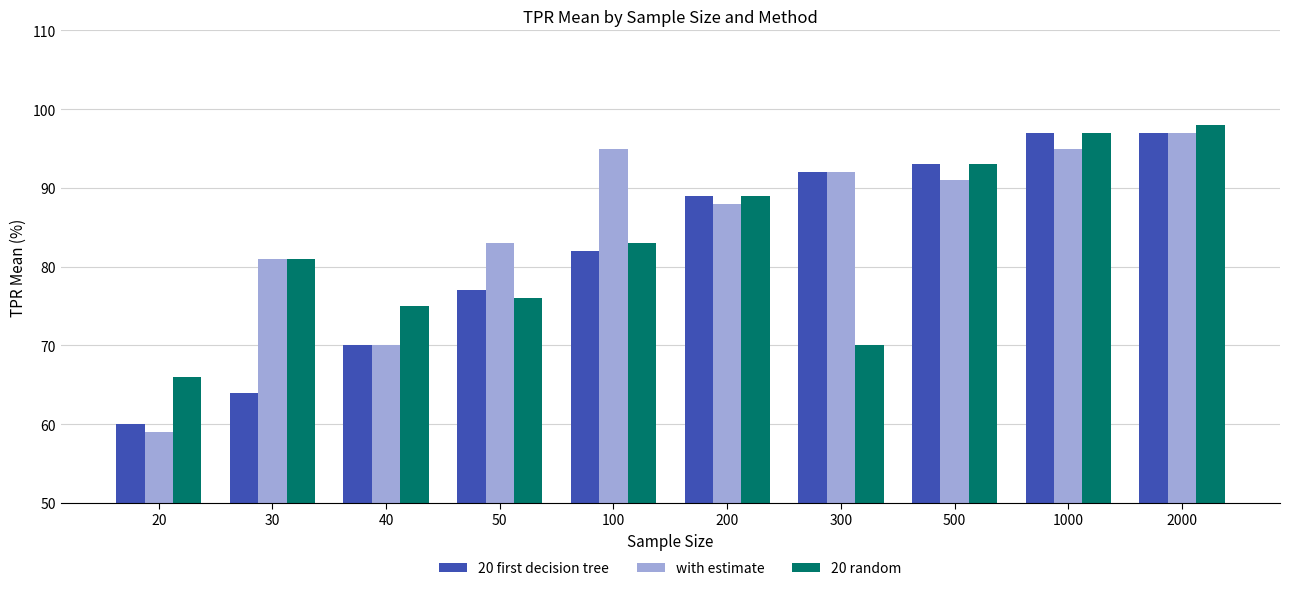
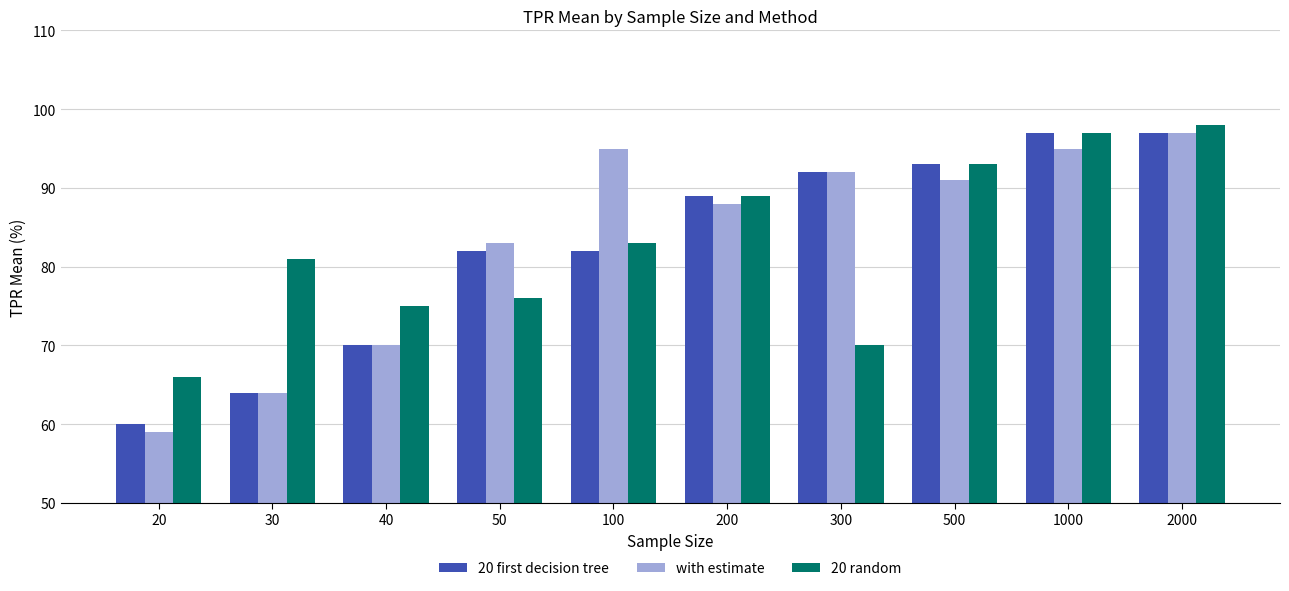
with estimate, 30: 81 -> 64
20 first decision tree, 50: 77 -> 82
